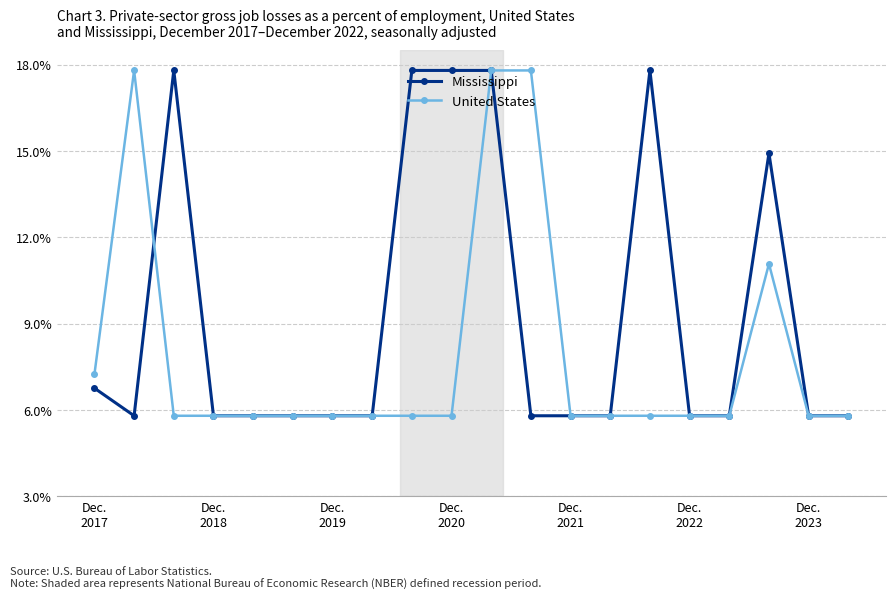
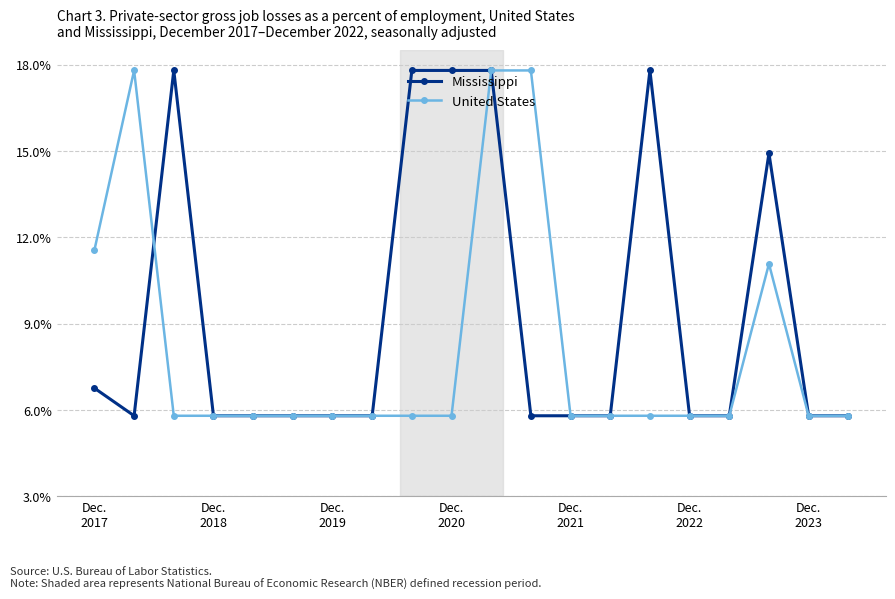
United States, Dec. 2017: 7.2% -> 11.6%
